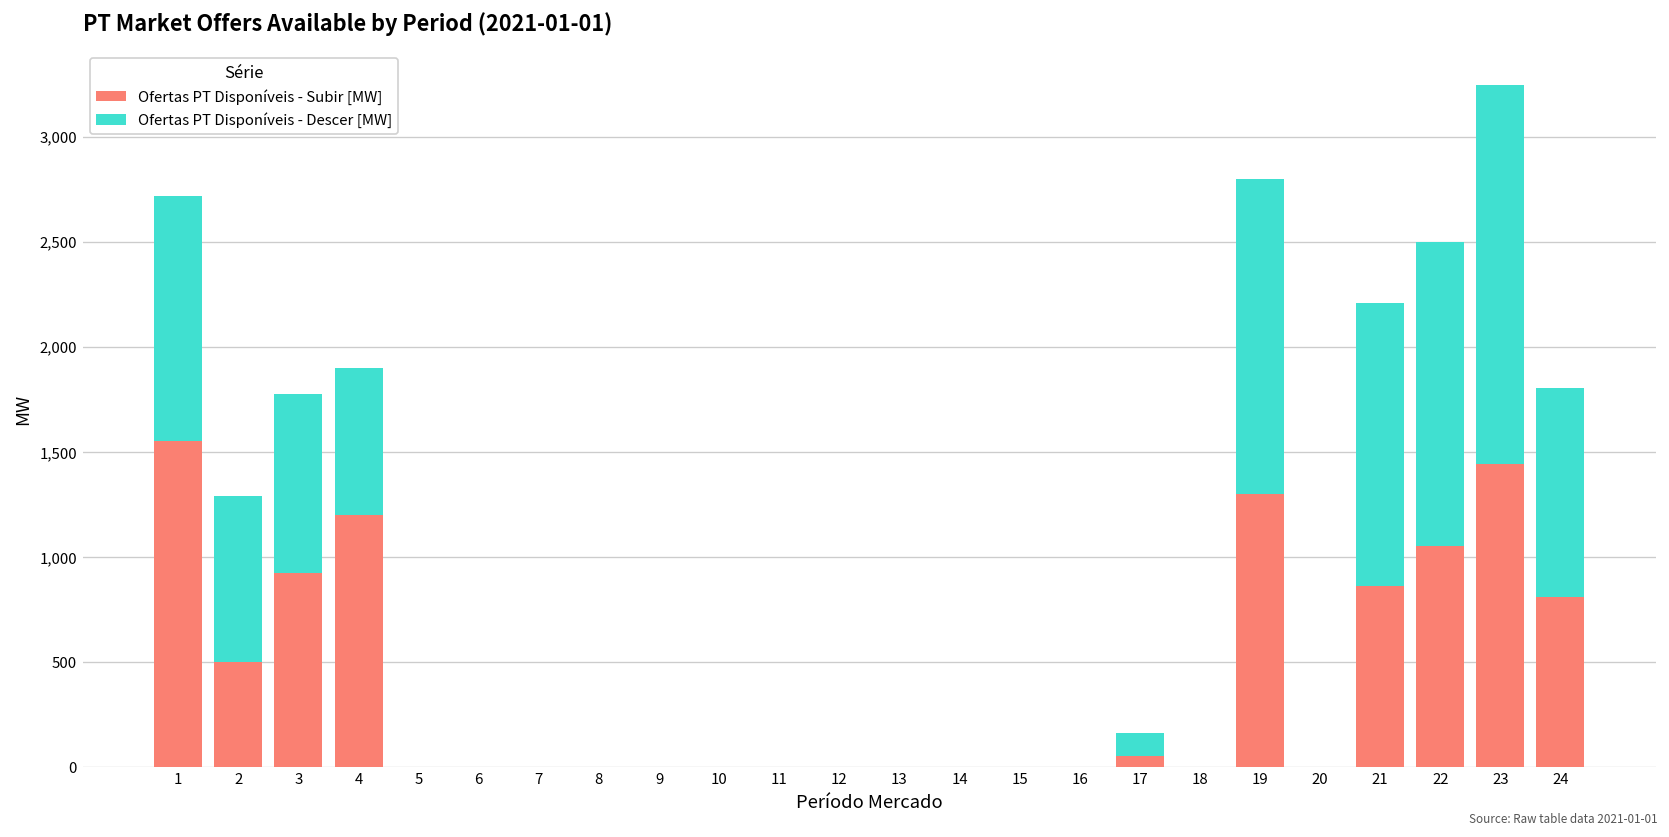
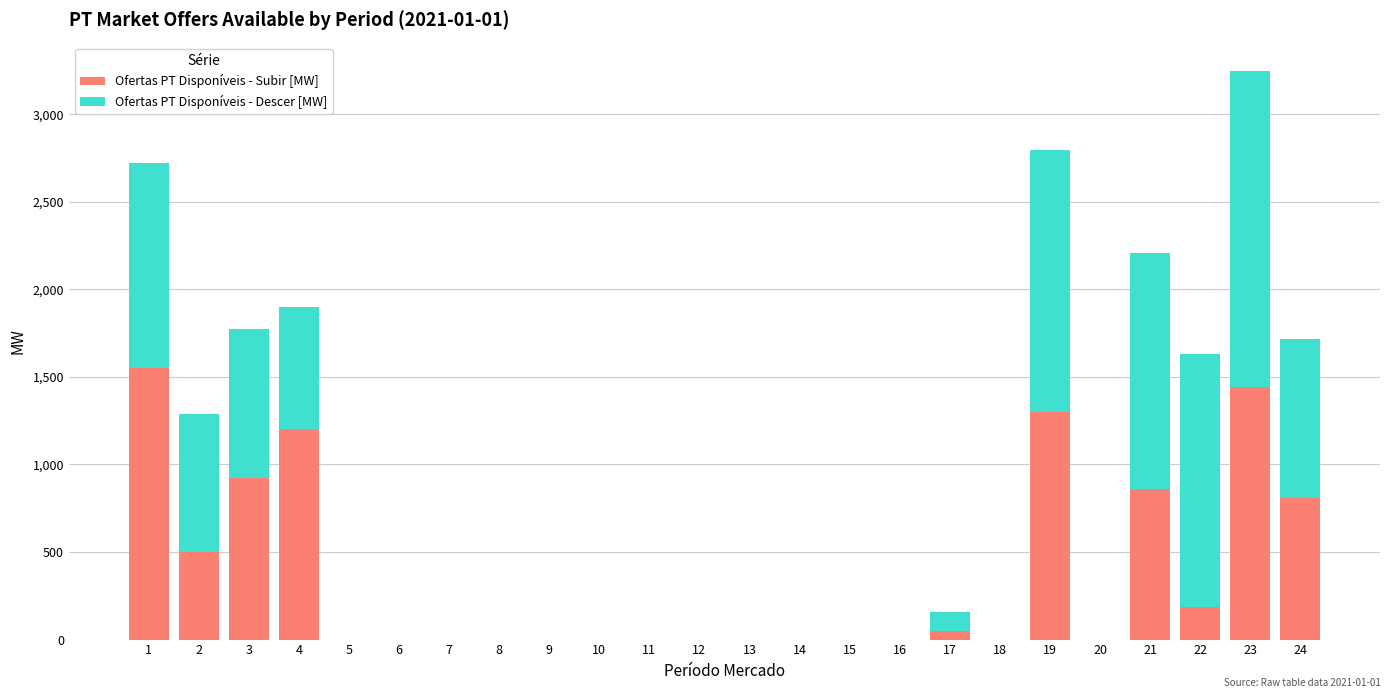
Ofertas PT Disponíveis - Subir [MW], 22: 1,050 -> 190
Ofertas PT Disponíveis - Descer [MW], 24: 1,000 -> 910
